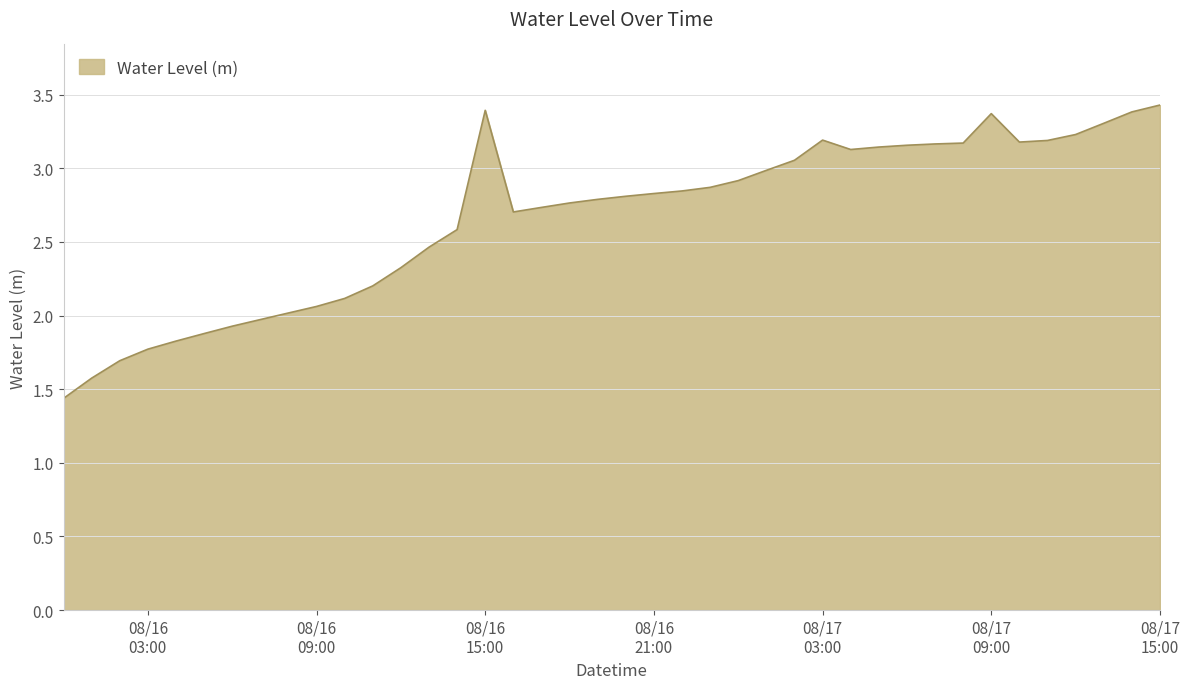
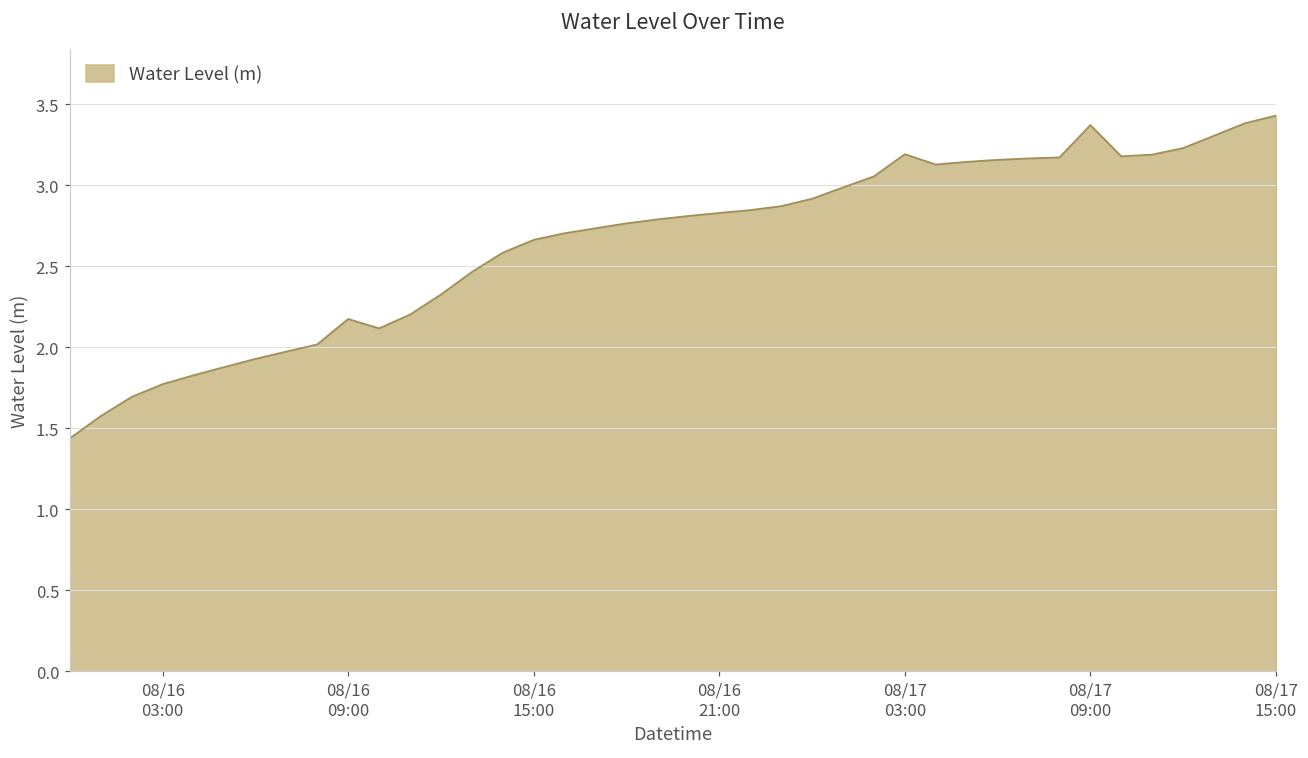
08/16 09:00: 2.06 -> 2.17
08/16 15:00: 3.39 -> 2.66
